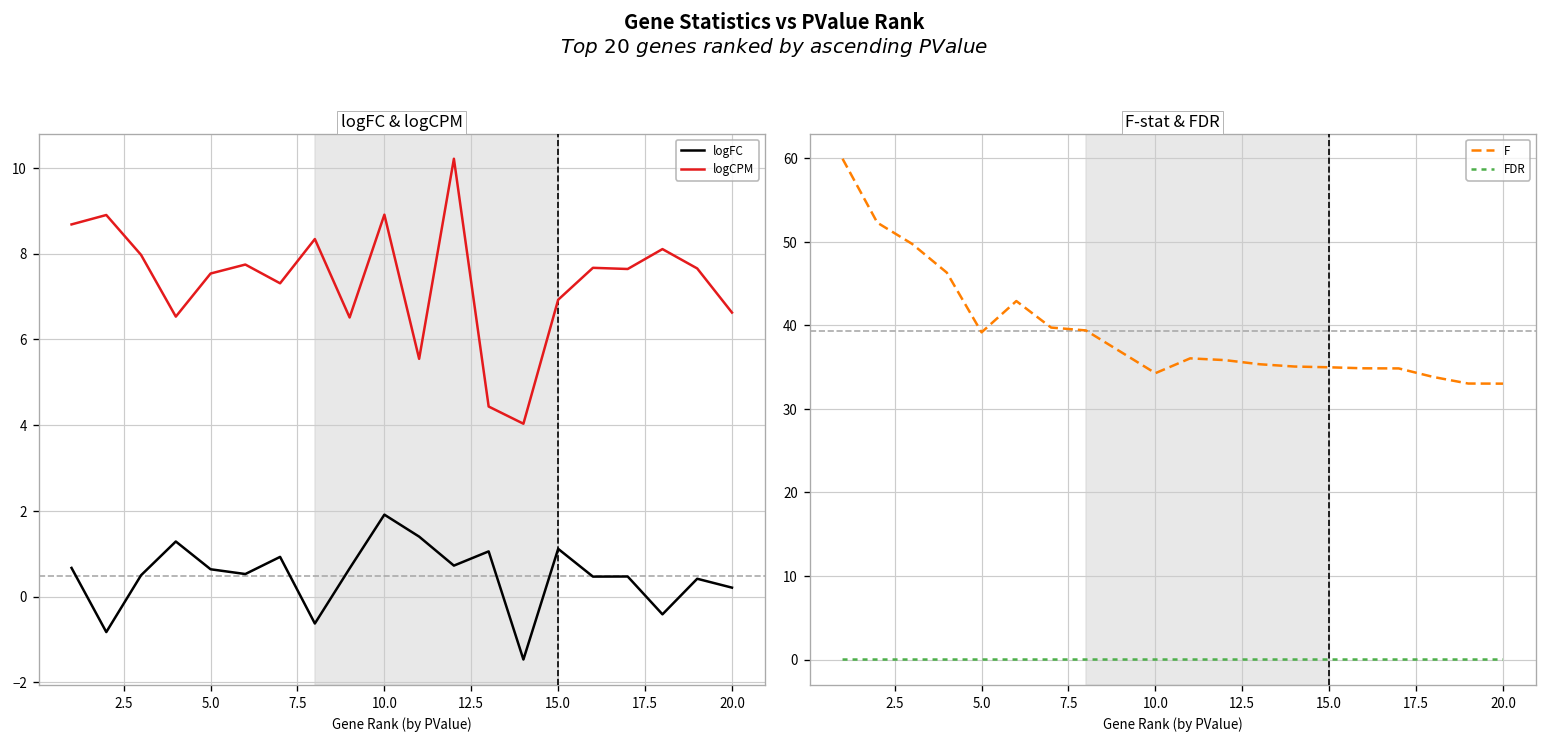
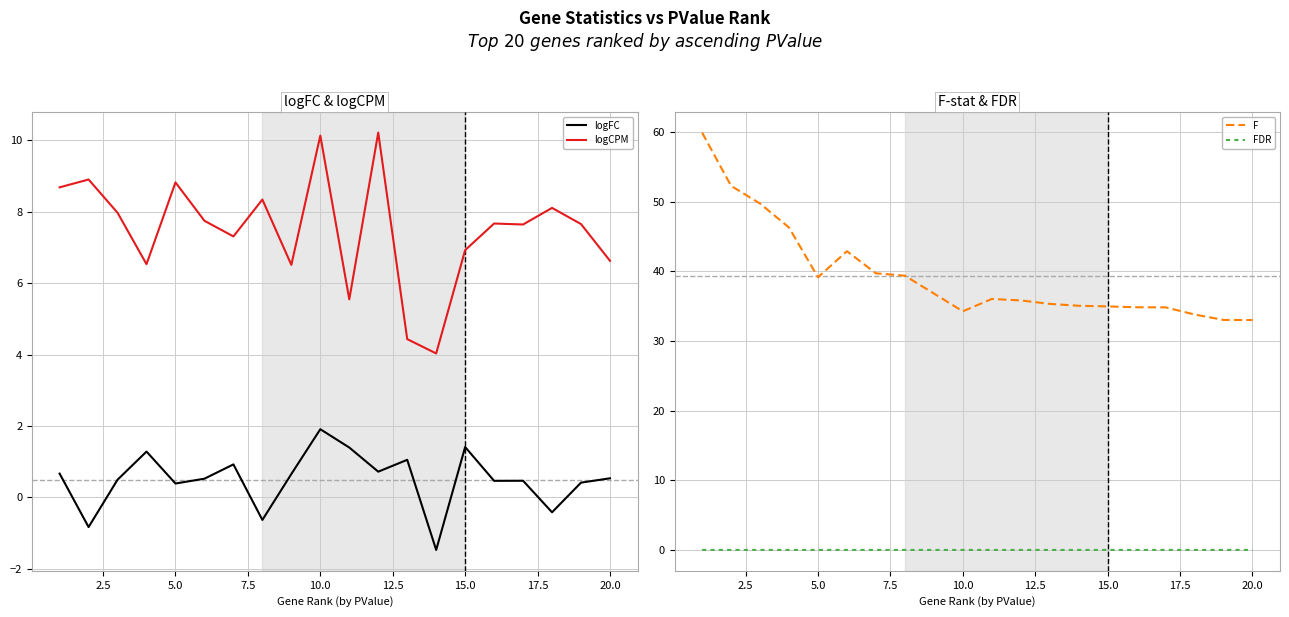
logFC & logCPM, logFC, 5.0: 0.6 -> 0.4
logFC & logCPM, logCPM, 5.0: 7.5 -> 8.8
logFC & logCPM, logCPM, 10.0: 8.9 -> 10.1
logFC & logCPM, logFC, 15.0: 1.1 -> 1.4
logFC & logCPM, logFC, 20.0: 0.2 -> 0.5
